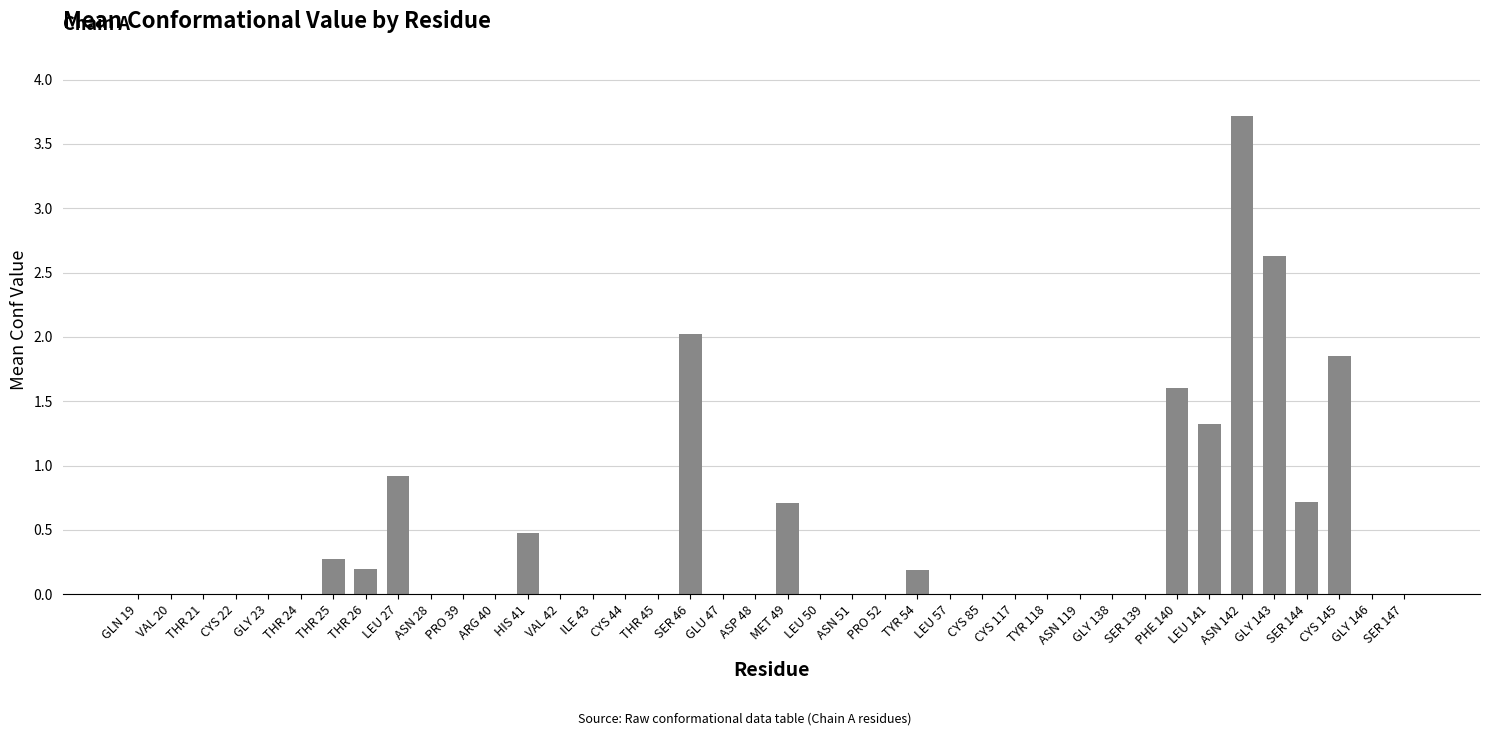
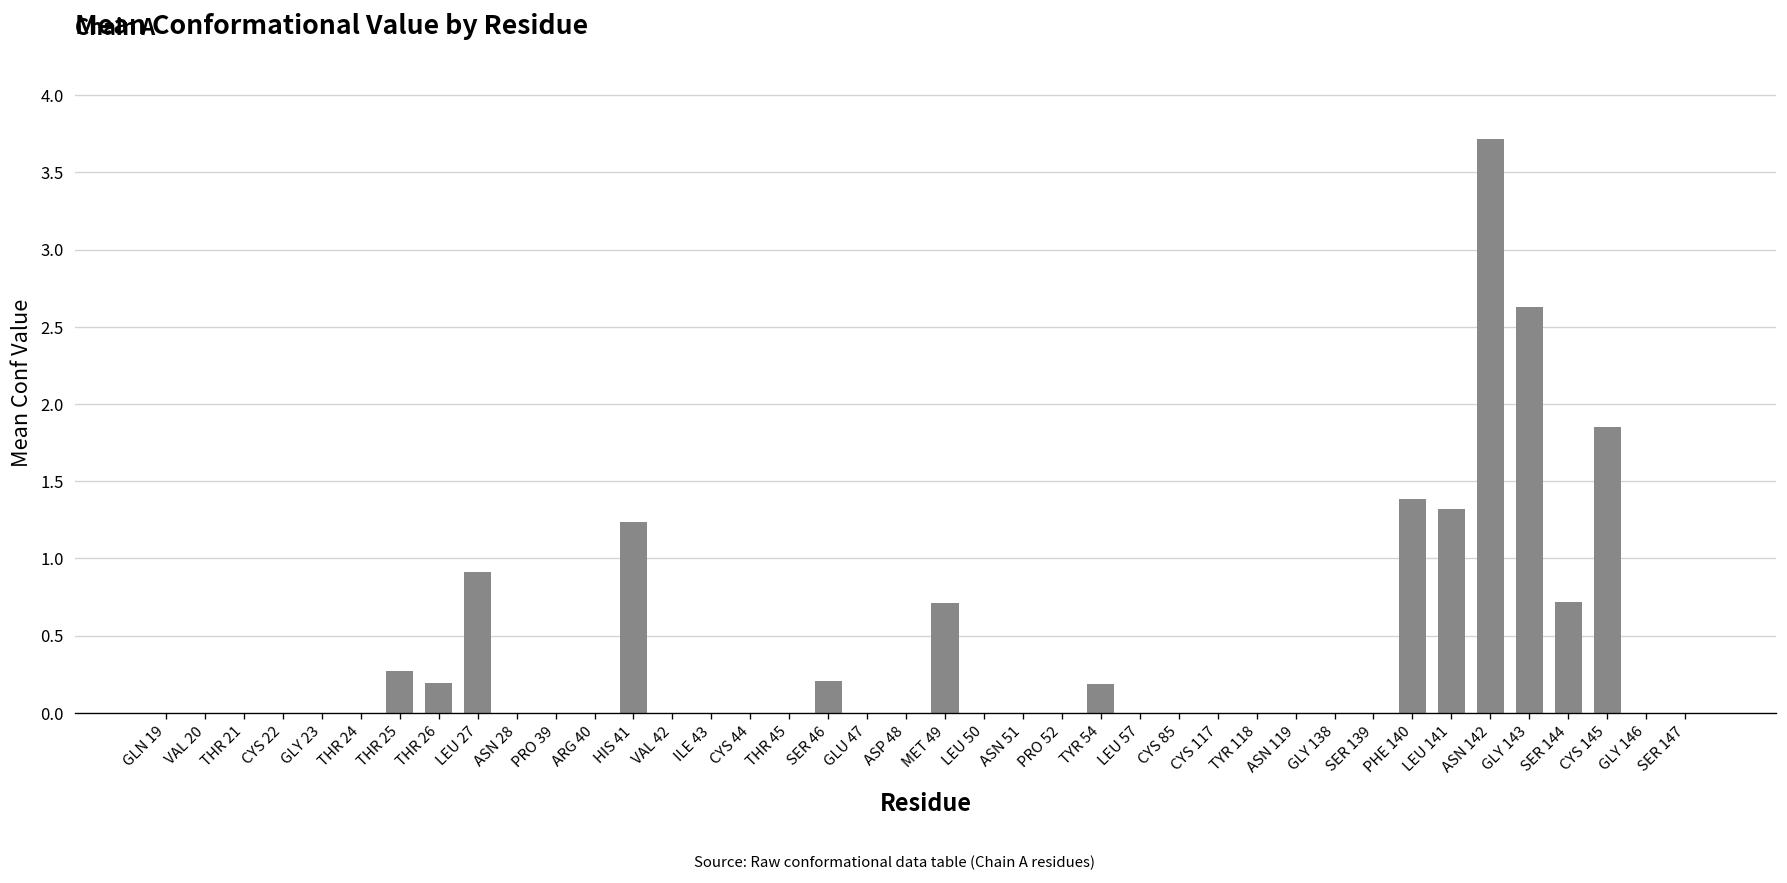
HIS 41: 0.47 -> 1.24
SER 46: 2.03 -> 0.20
PHE 140: 1.60 -> 1.39
